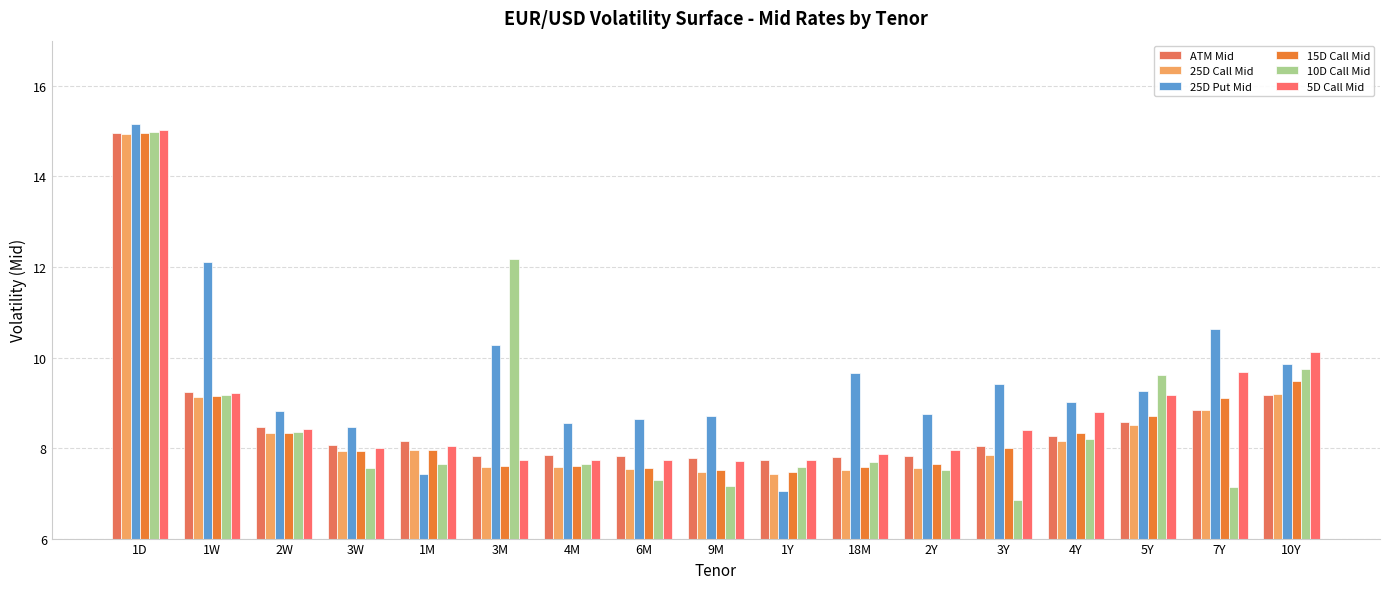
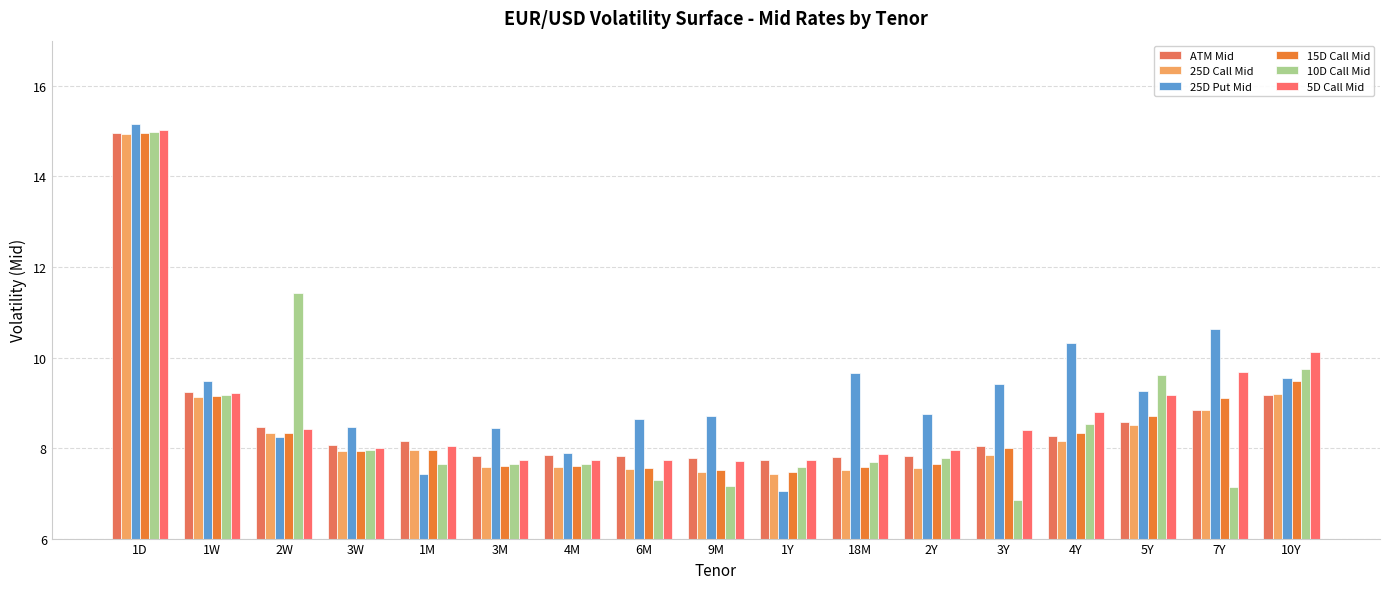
25D Put Mid, 1W: 12.1 -> 9.5
25D Put Mid, 2W: 8.8 -> 8.2
10D Call Mid, 2W: 8.4 -> 11.4
10D Call Mid, 3W: 7.6 -> 8.0
25D Put Mid, 3M: 10.3 -> 8.5
10D Call Mid, 3M: 12.2 -> 7.7
25D Put Mid, 4M: 8.6 -> 7.9
10D Call Mid, 2Y: 7.5 -> 7.8
25D Put Mid, 4Y: 9.0 -> 10.3
10D Call Mid, 4Y: 8.2 -> 8.5
25D Put Mid, 10Y: 9.9 -> 9.6
